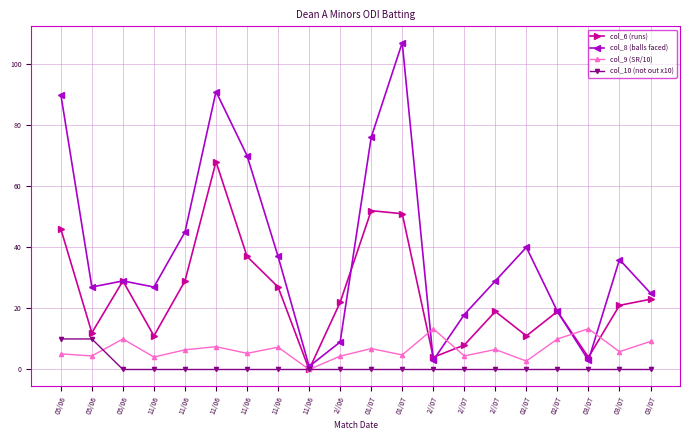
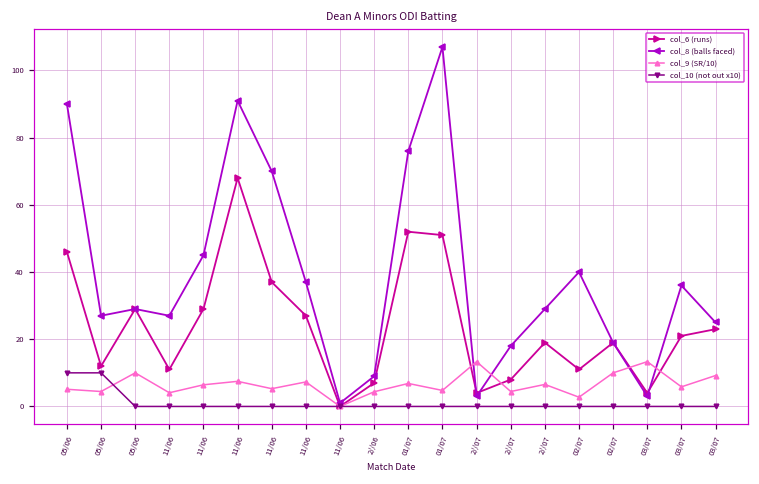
col_6 (runs), 2//06: 22 -> 7
